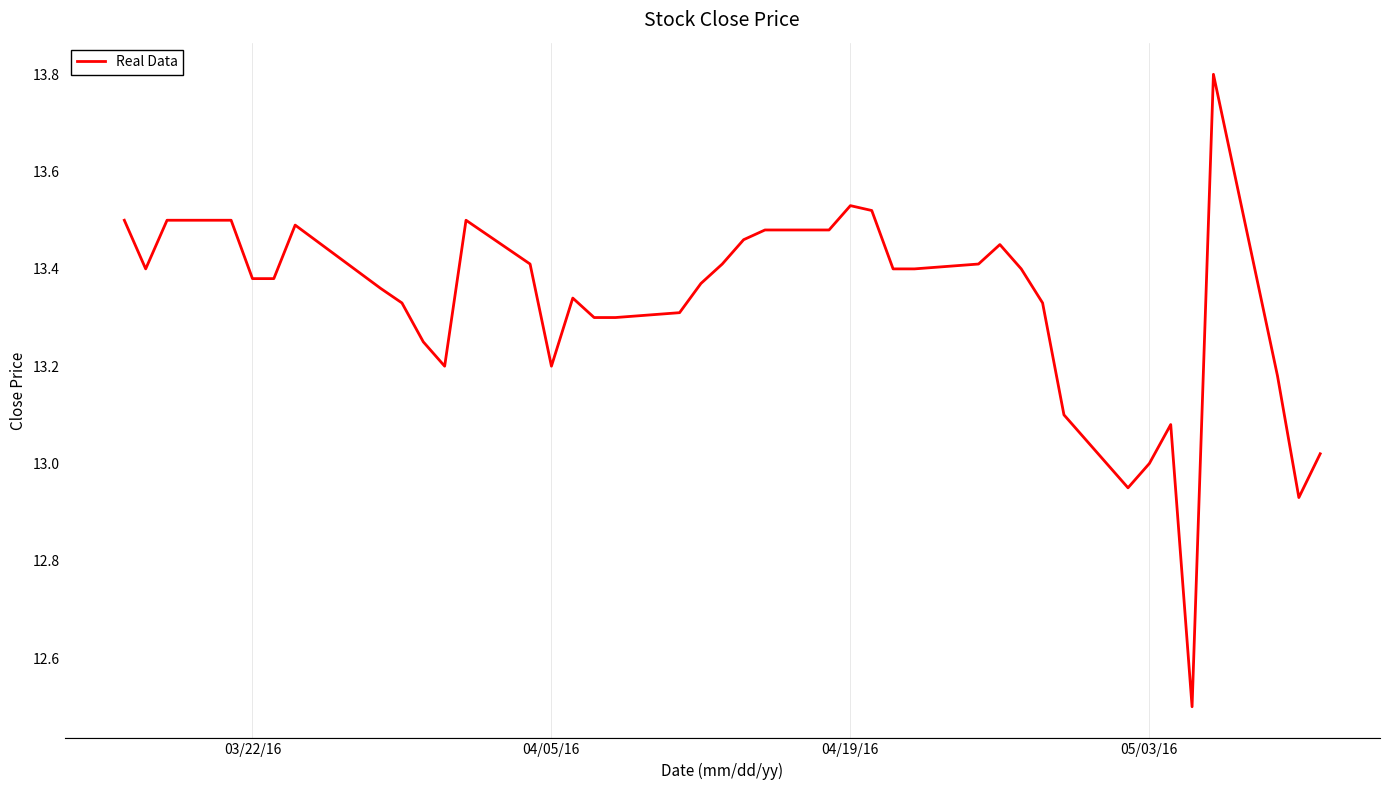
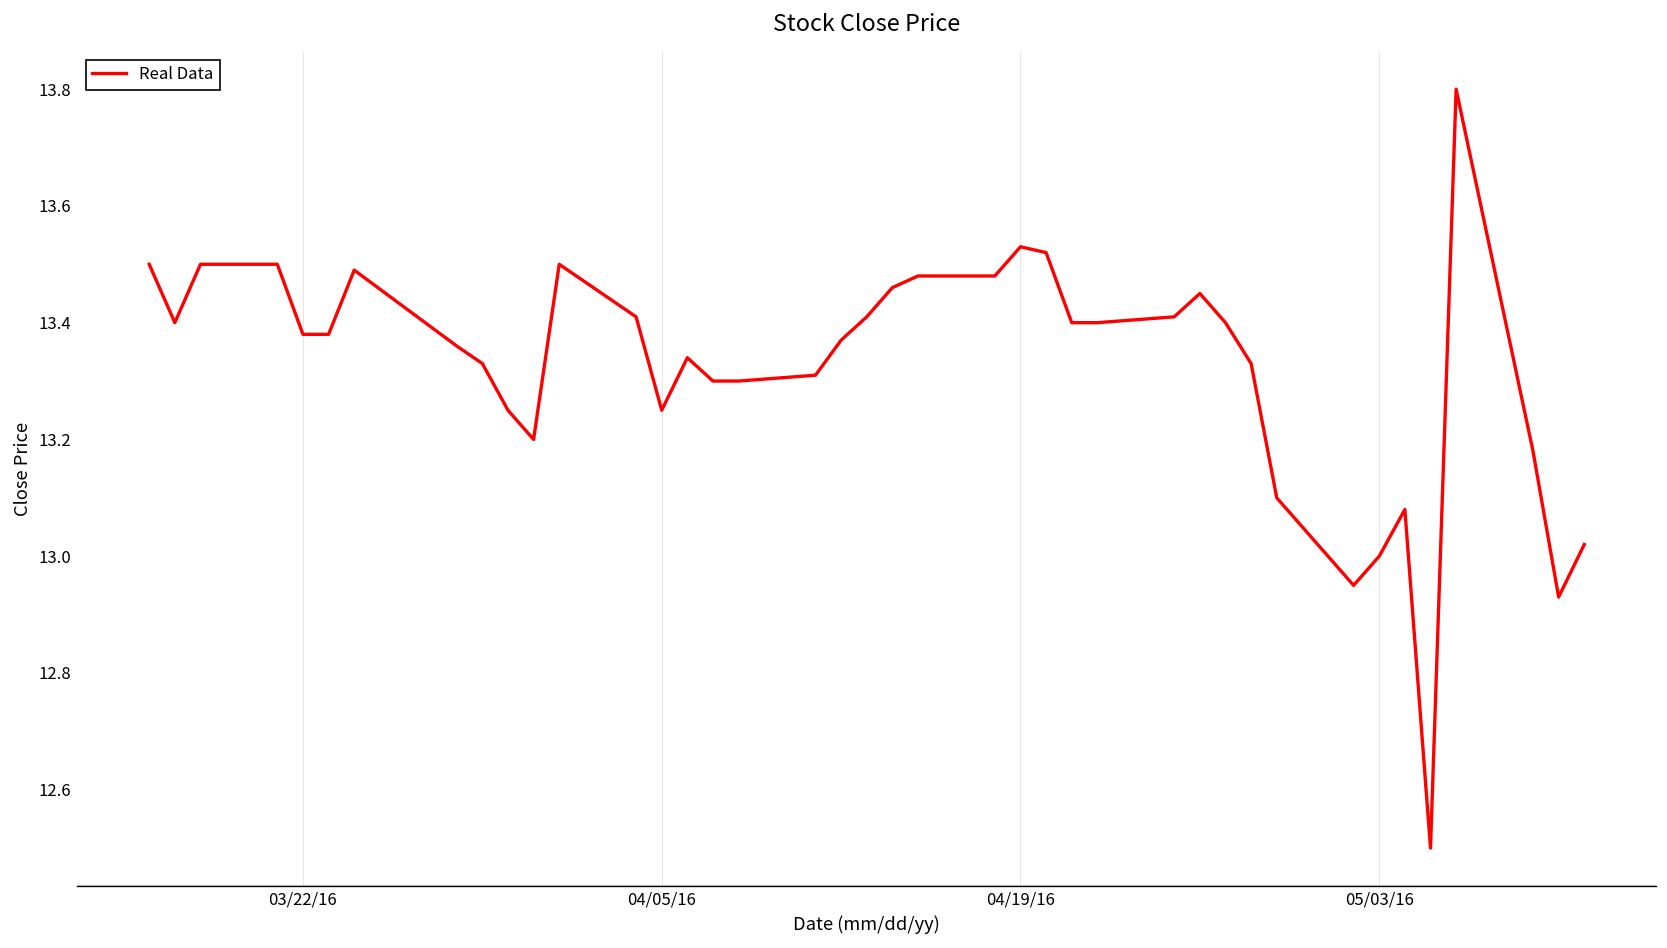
04/05/16: 13.20 -> 13.25
